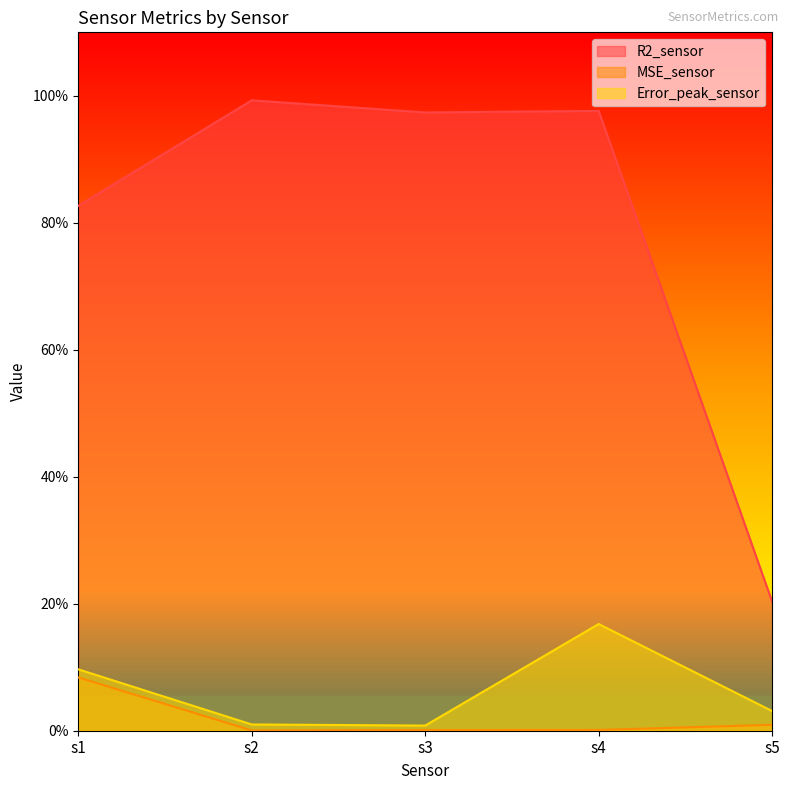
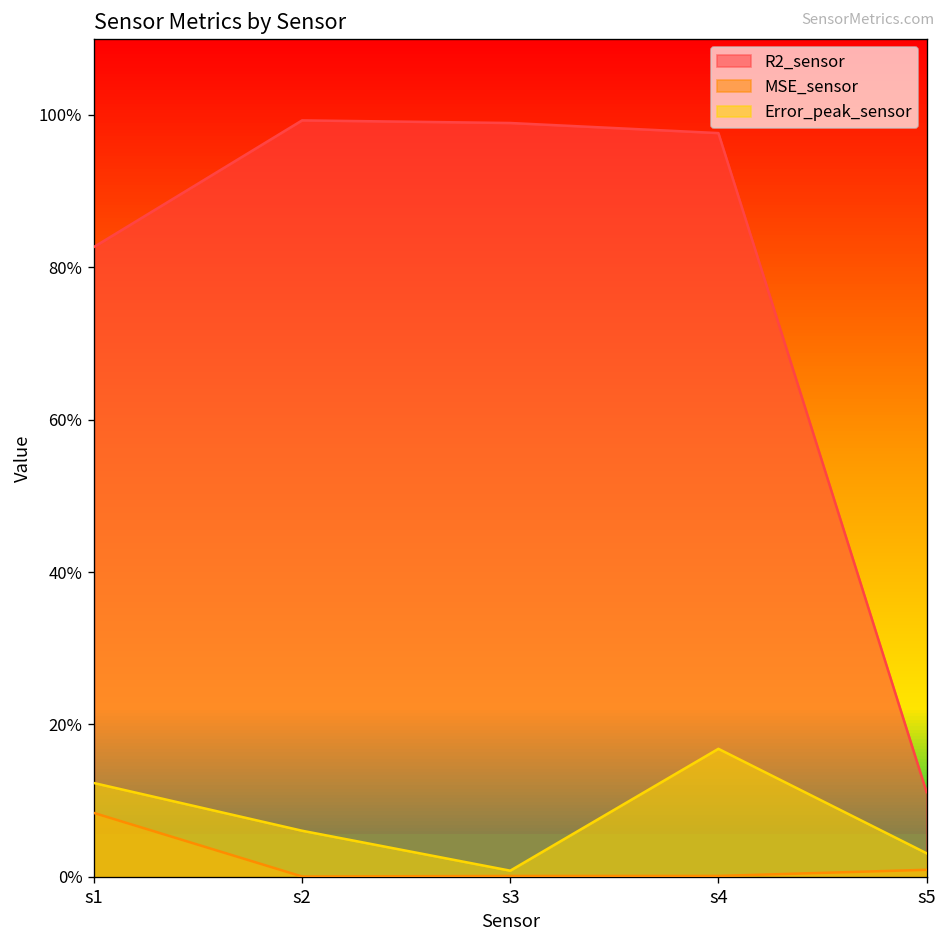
Error_peak_sensor, s1: 10% -> 12%
Error_peak_sensor, s2: 1% -> 6%
R2_sensor, s3: 97% -> 99%
R2_sensor, s5: 20% -> 11%
